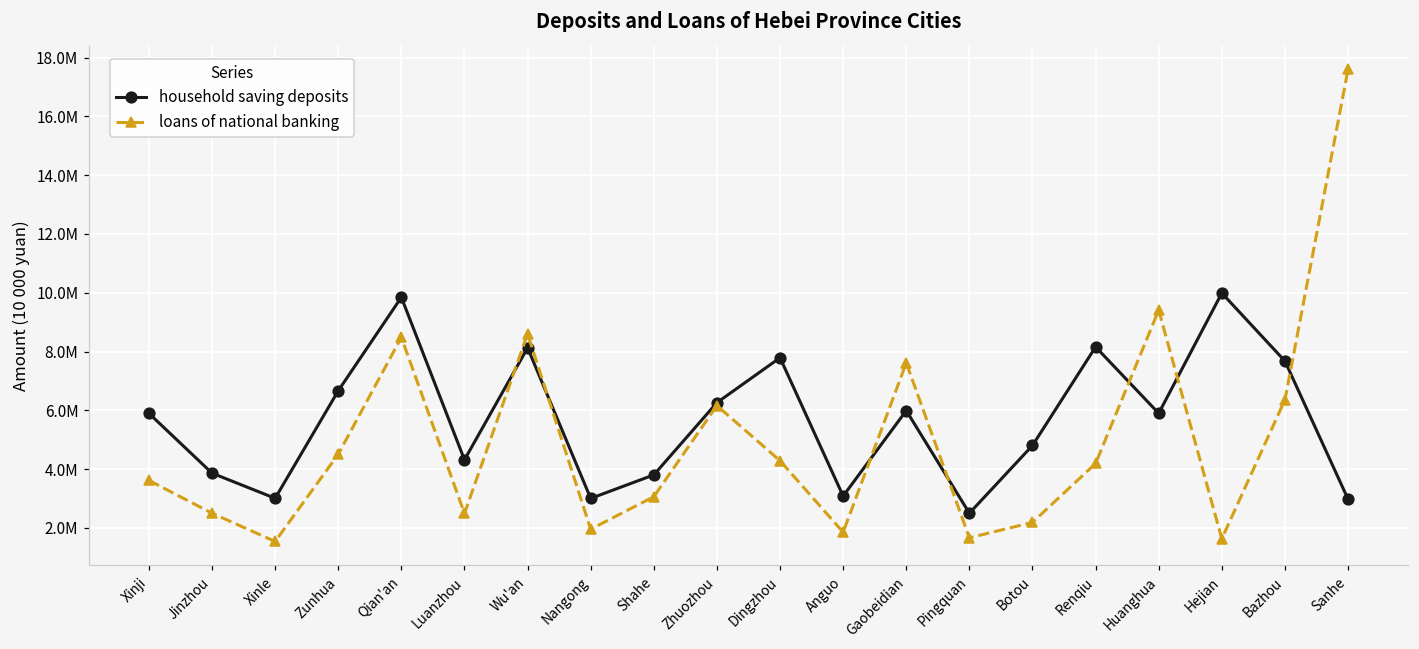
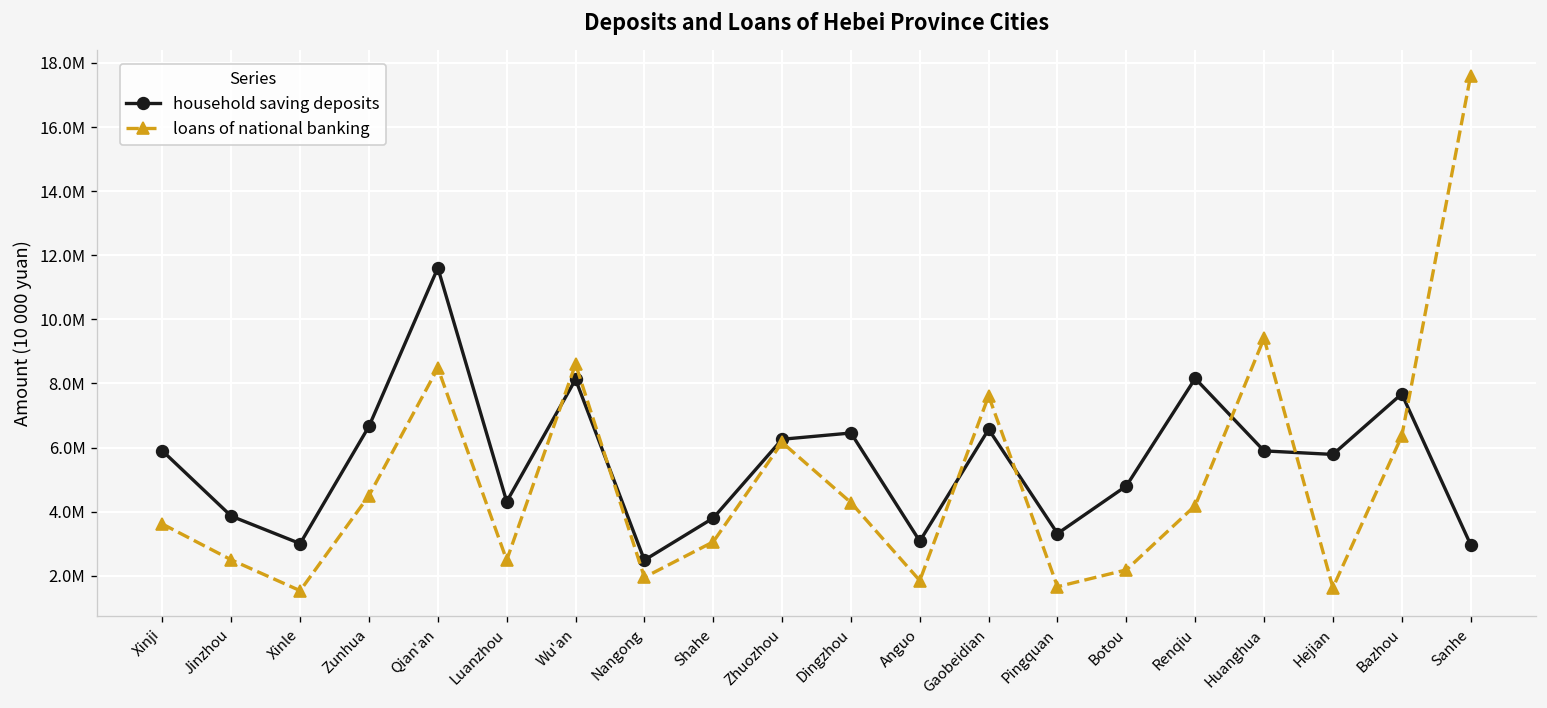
household saving deposits, Qian'an: 9800000 -> 11600000
household saving deposits, Nangong: 3000000 -> 2500000
household saving deposits, Dingzhou: 7800000 -> 6500000
household saving deposits, Gaobeidian: 6000000 -> 6600000
household saving deposits, Pingquan: 2500000 -> 3300000
household saving deposits, Hejian: 10000000 -> 5800000
